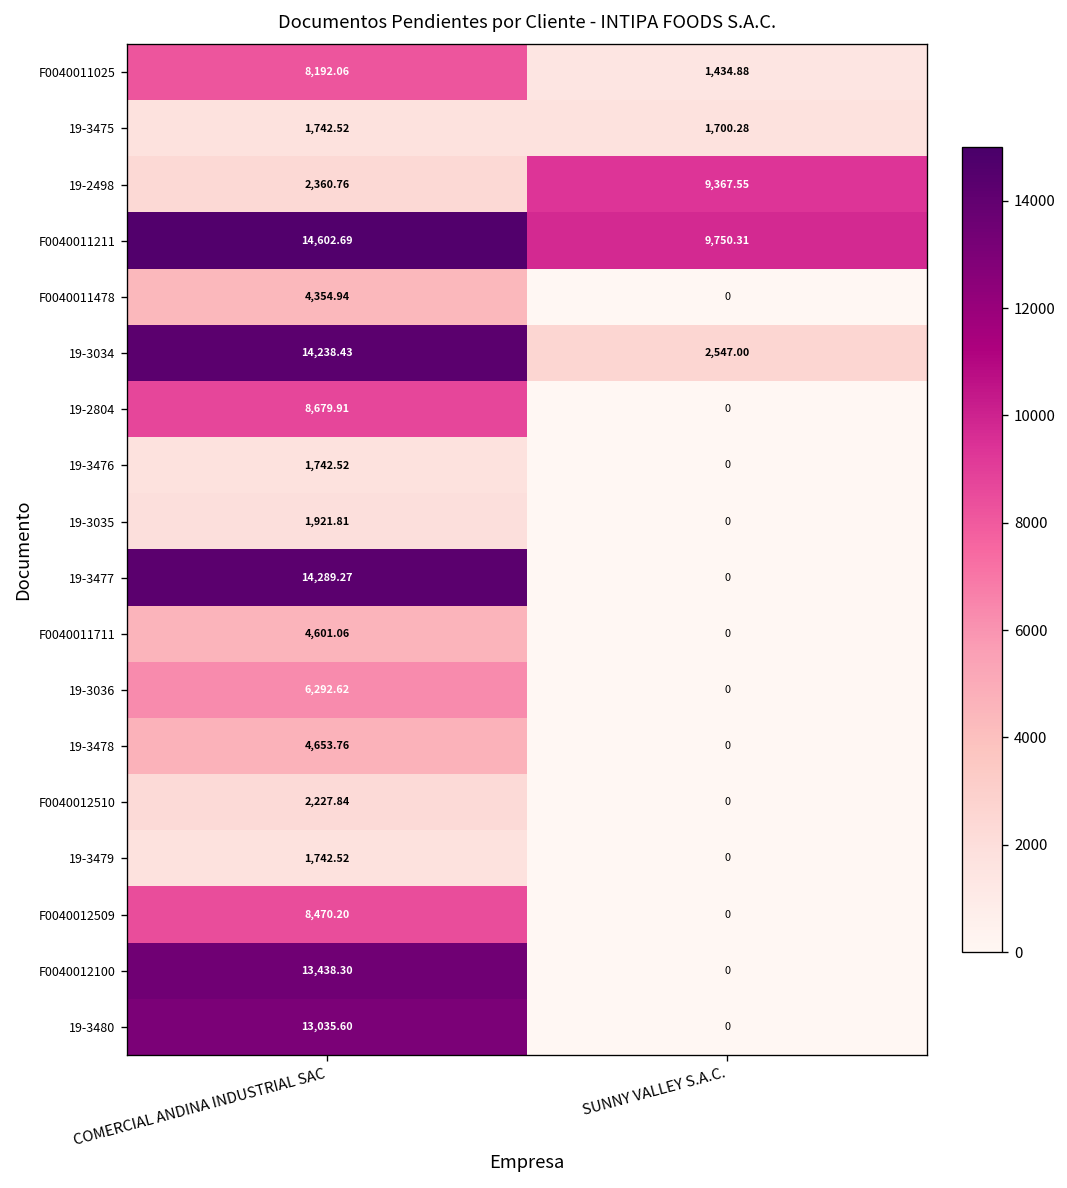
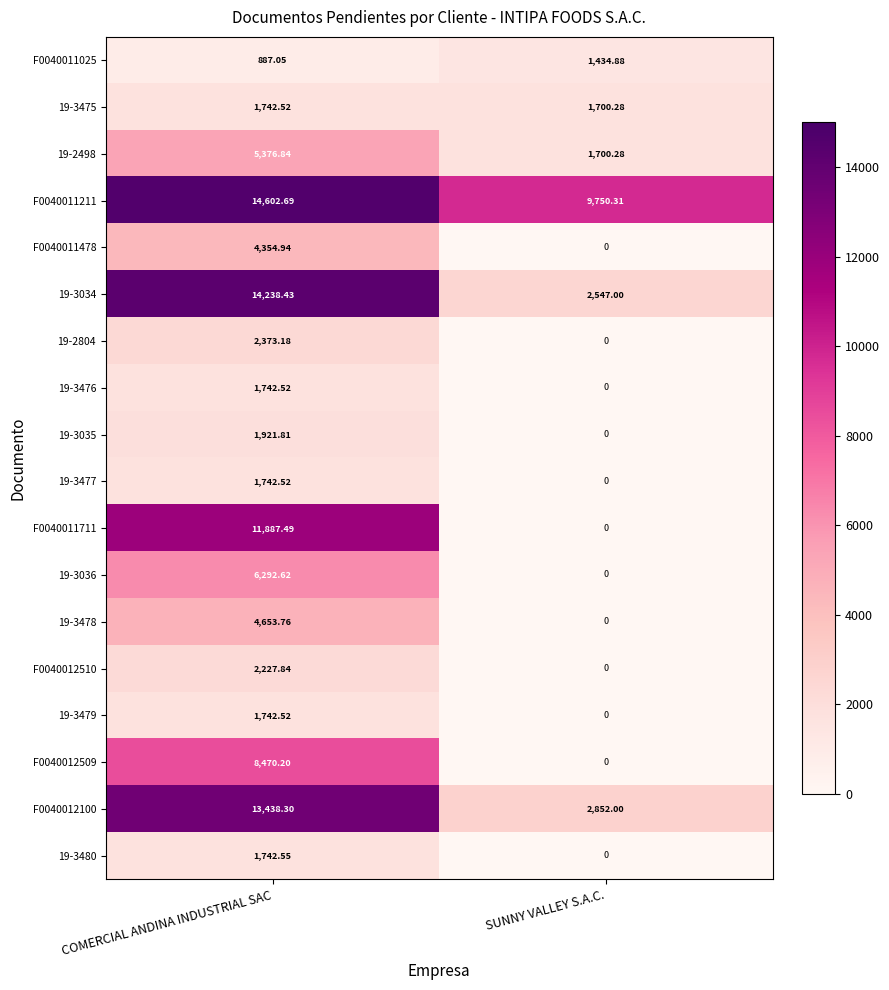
F0040011025, COMERCIAL ANDINA INDUSTRIAL SAC: 8,192.06 -> 887.05
19-2498, COMERCIAL ANDINA INDUSTRIAL SAC: 2,360.76 -> 5,376.84
19-2498, SUNNY VALLEY S.A.C.: 9,367.55 -> 1,700.28
19-2804, COMERCIAL ANDINA INDUSTRIAL SAC: 8,679.91 -> 2,373.18
19-3477, COMERCIAL ANDINA INDUSTRIAL SAC: 14,289.27 -> 1,742.52
F0040011711, COMERCIAL ANDINA INDUSTRIAL SAC: 4,601.06 -> 11,887.49
F0040012100, SUNNY VALLEY S.A.C.: 0 -> 2,852.00
19-3480, COMERCIAL ANDINA INDUSTRIAL SAC: 13,035.60 -> 1,742.55
